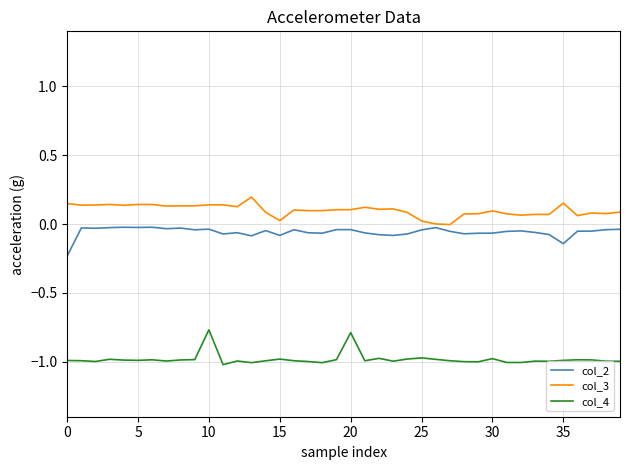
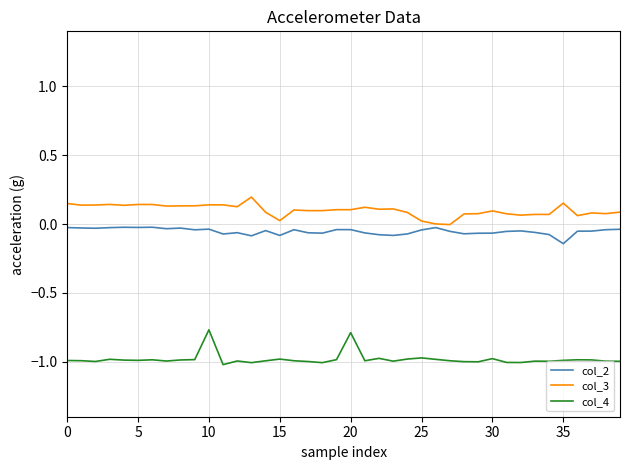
col_2, 0: -0.23 -> -0.03
